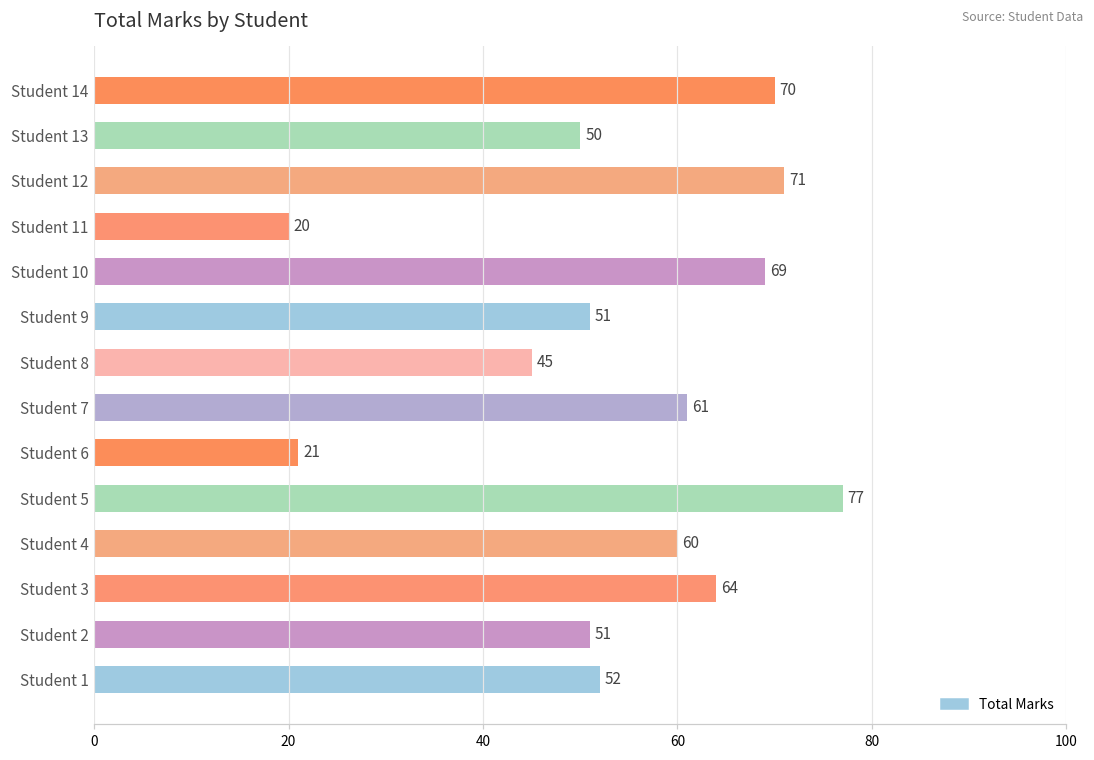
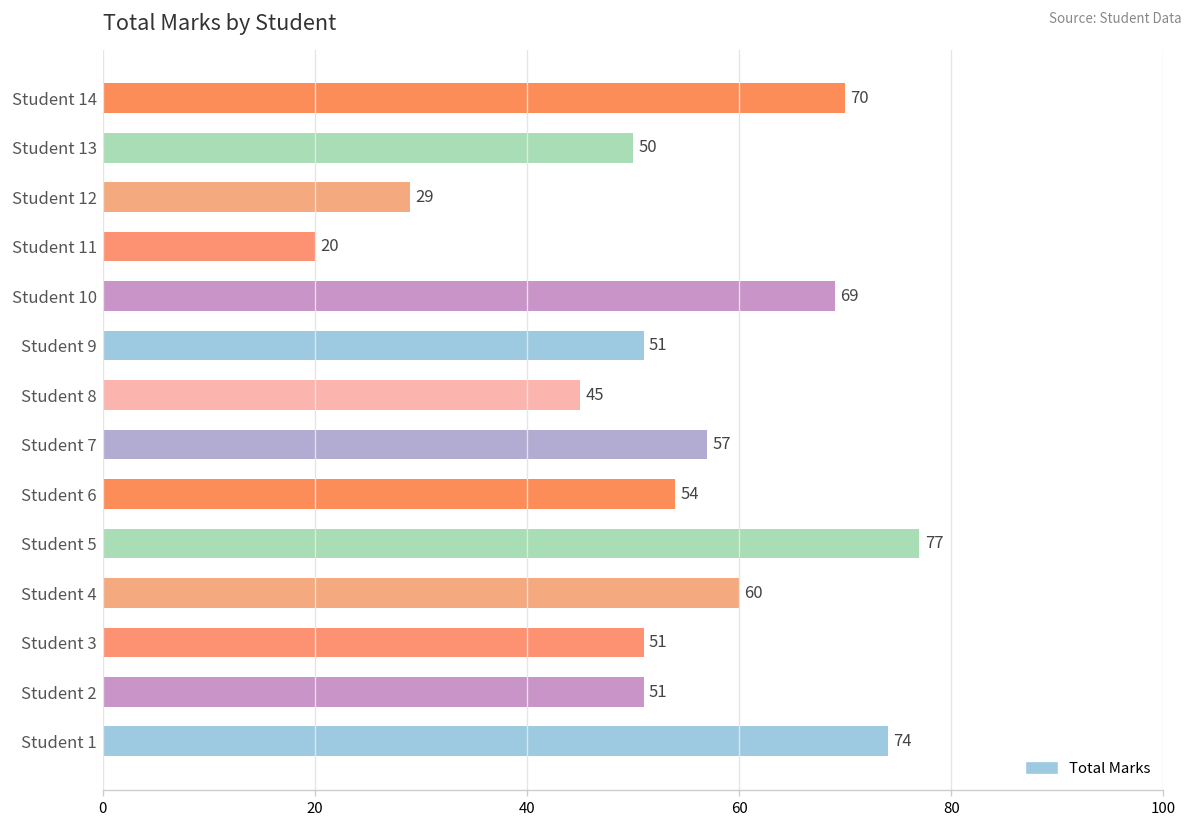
Student 12: 71 -> 29
Student 7: 61 -> 57
Student 6: 21 -> 54
Student 3: 64 -> 51
Student 1: 52 -> 74
